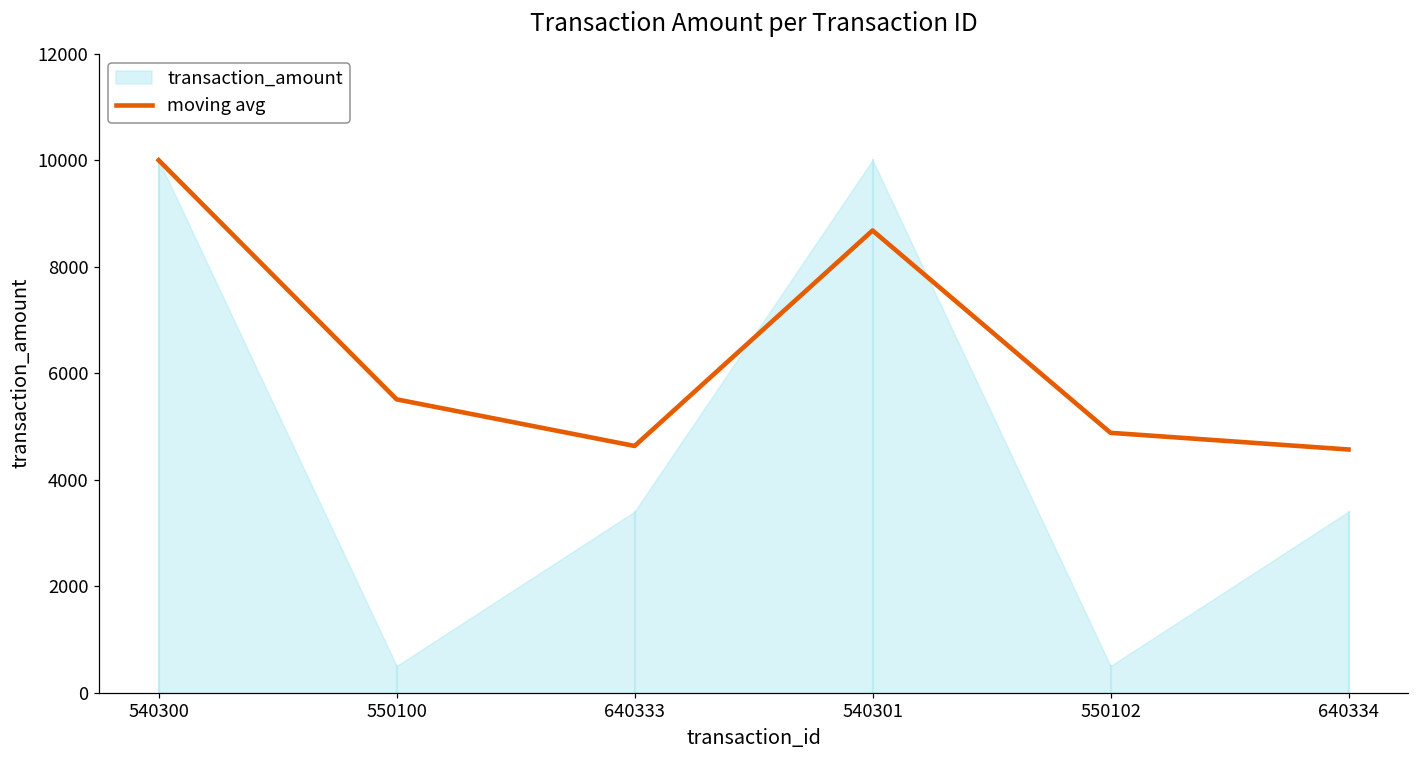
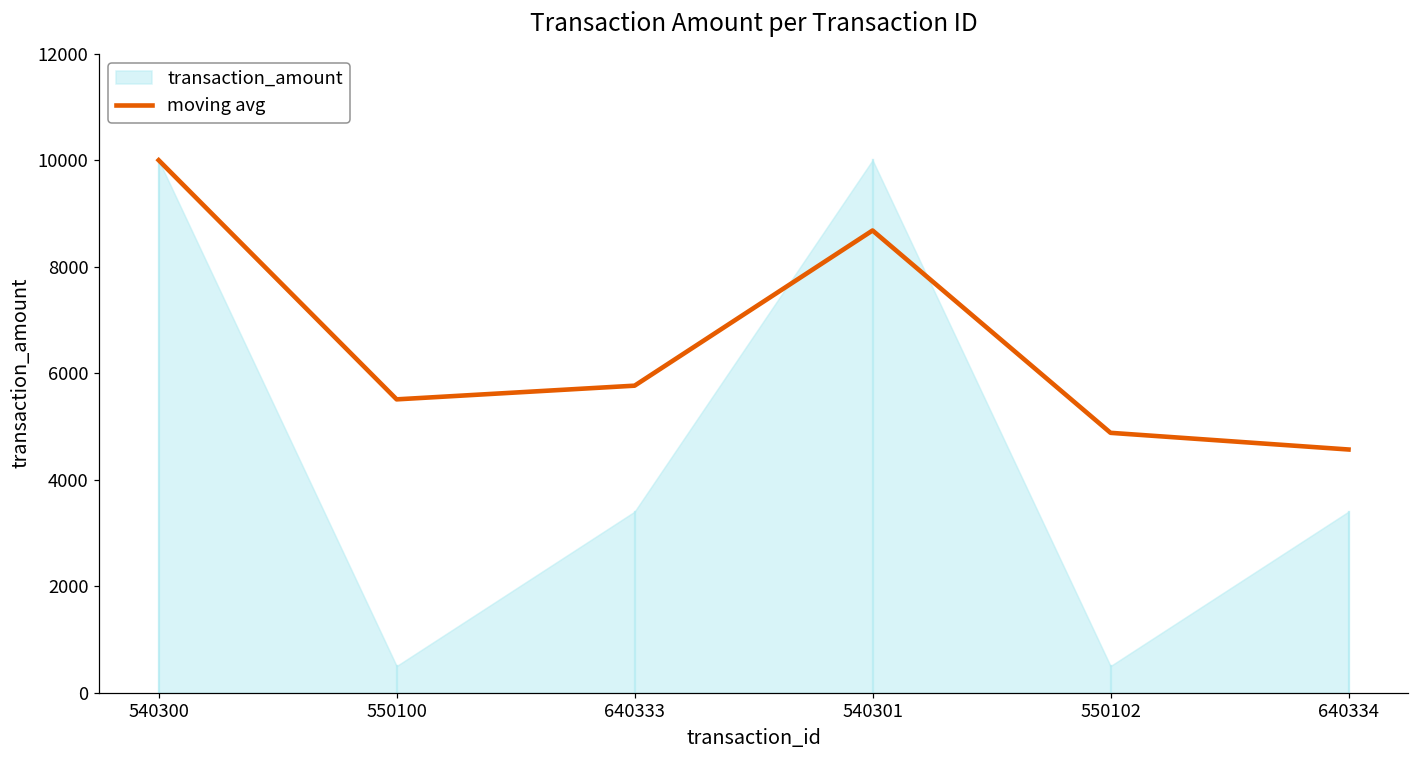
moving avg, 640333: 4600 -> 5800
